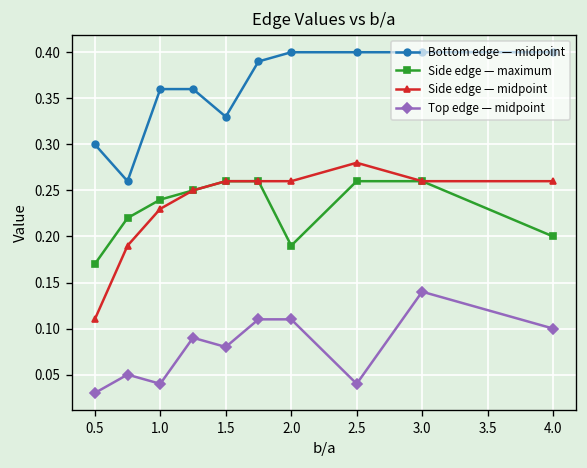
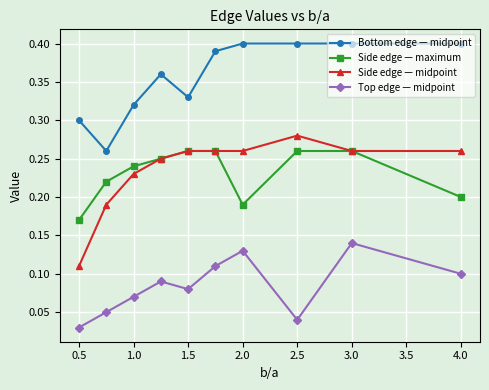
Bottom edge — midpoint, 1.0: 0.36 -> 0.32
Top edge — midpoint, 1.0: 0.04 -> 0.07
Top edge — midpoint, 2.0: 0.11 -> 0.13
